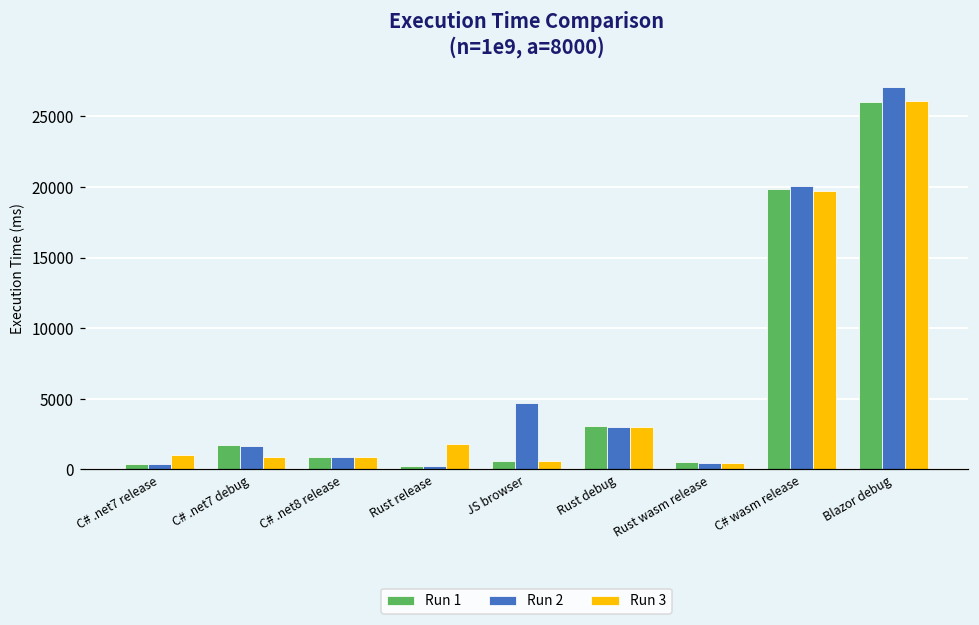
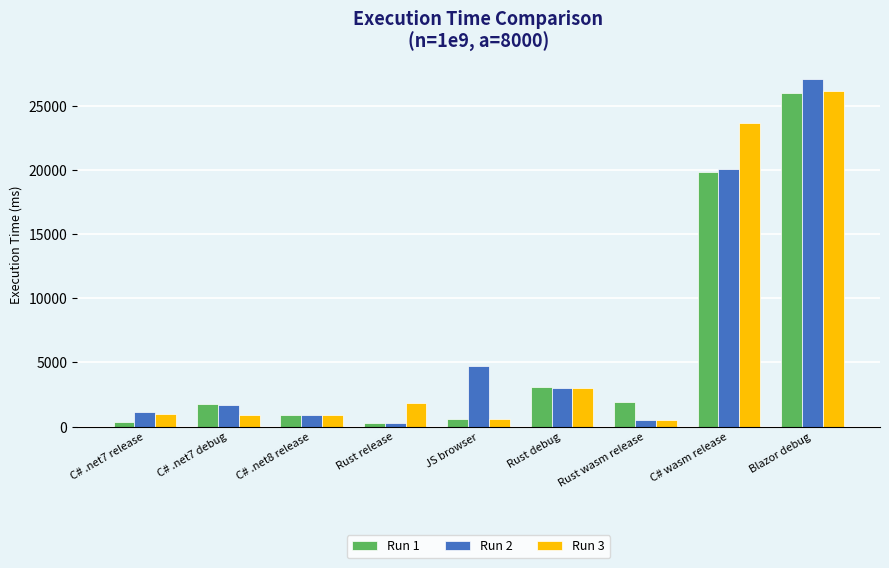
Run 2, C# .net7 release: 400 -> 1100
Run 1, Rust wasm release: 500 -> 1900
Run 3, C# wasm release: 19700 -> 23600
